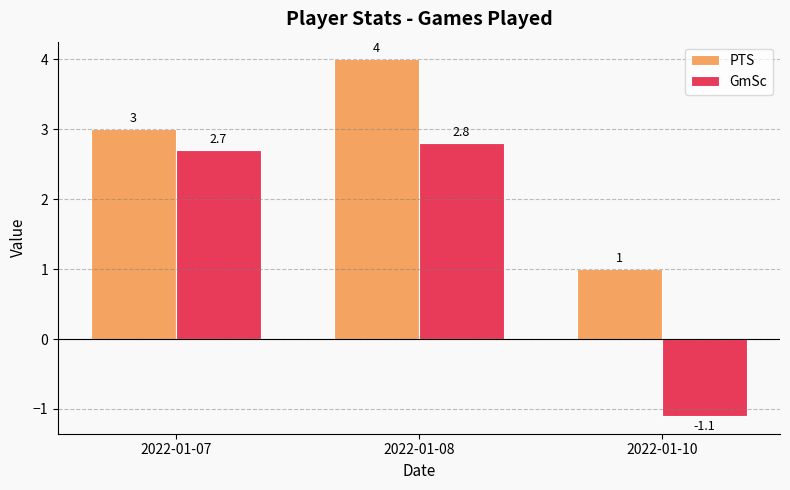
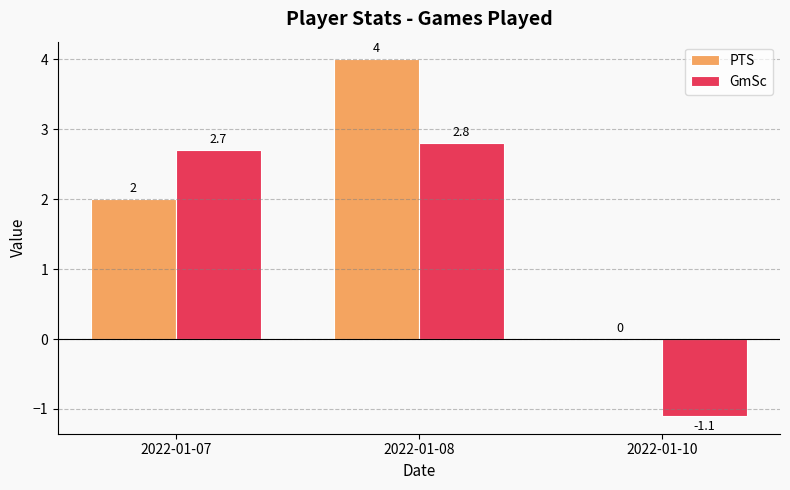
PTS, 2022-01-07: 3 -> 2
PTS, 2022-01-10: 1 -> 0
